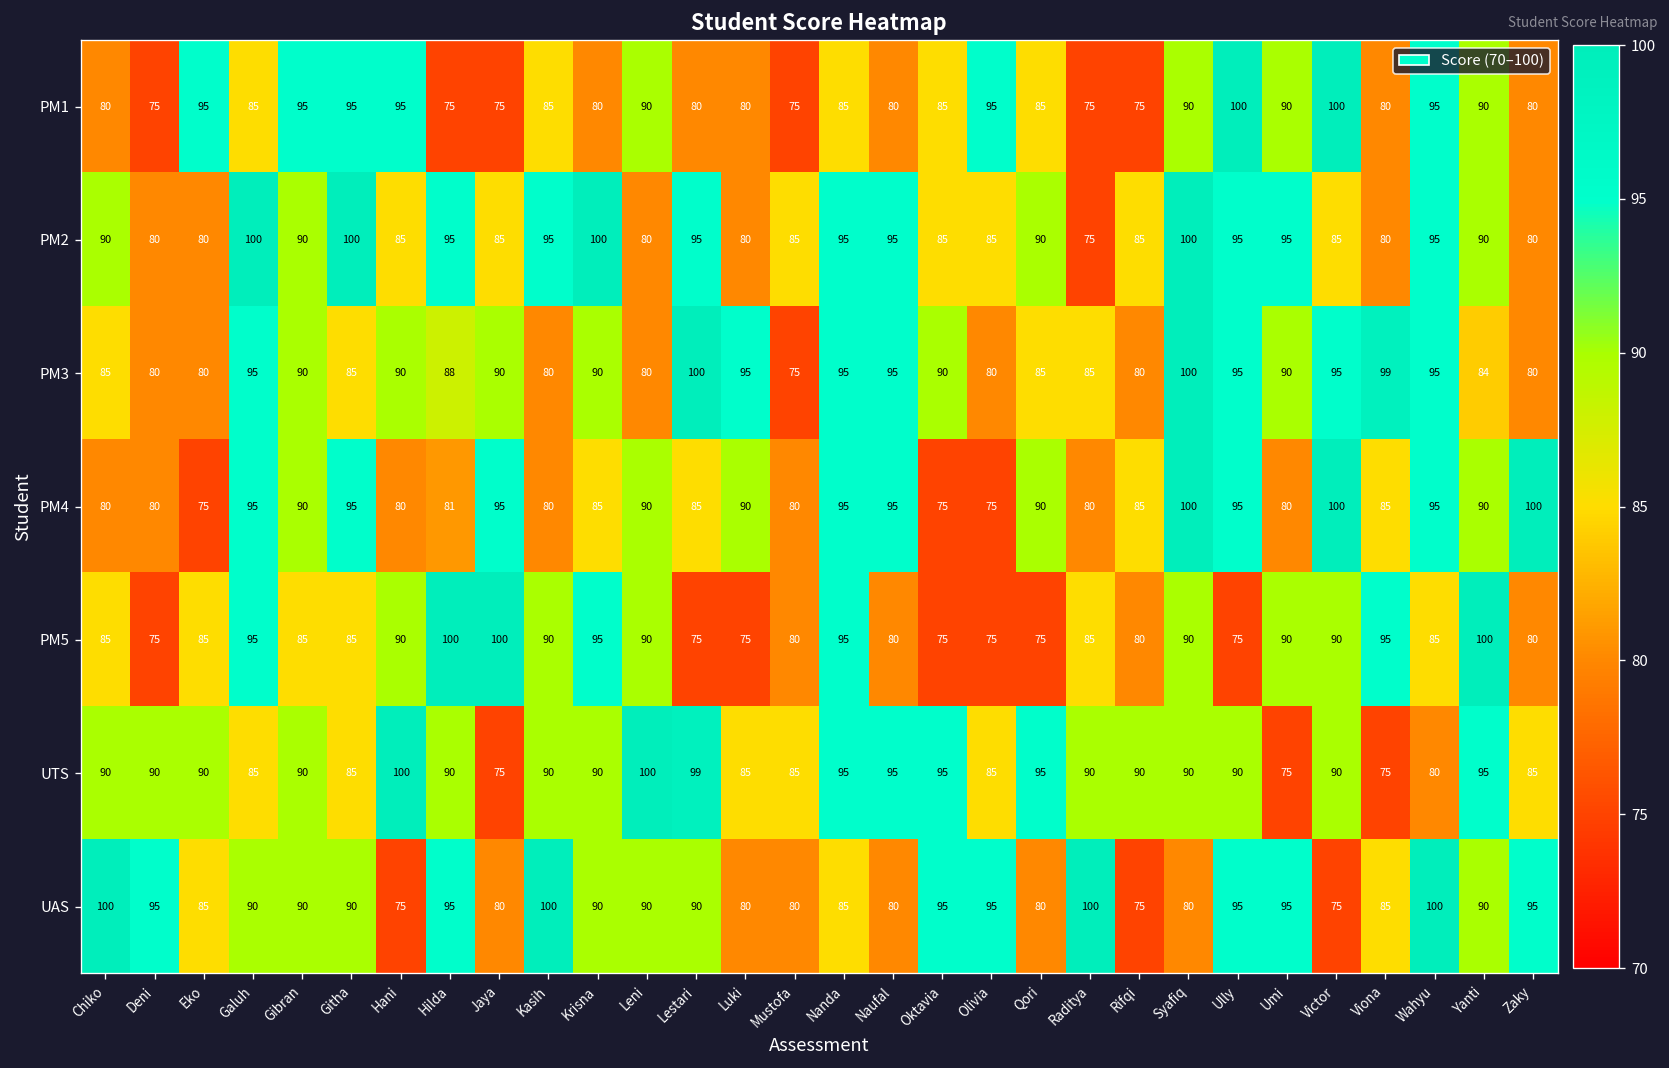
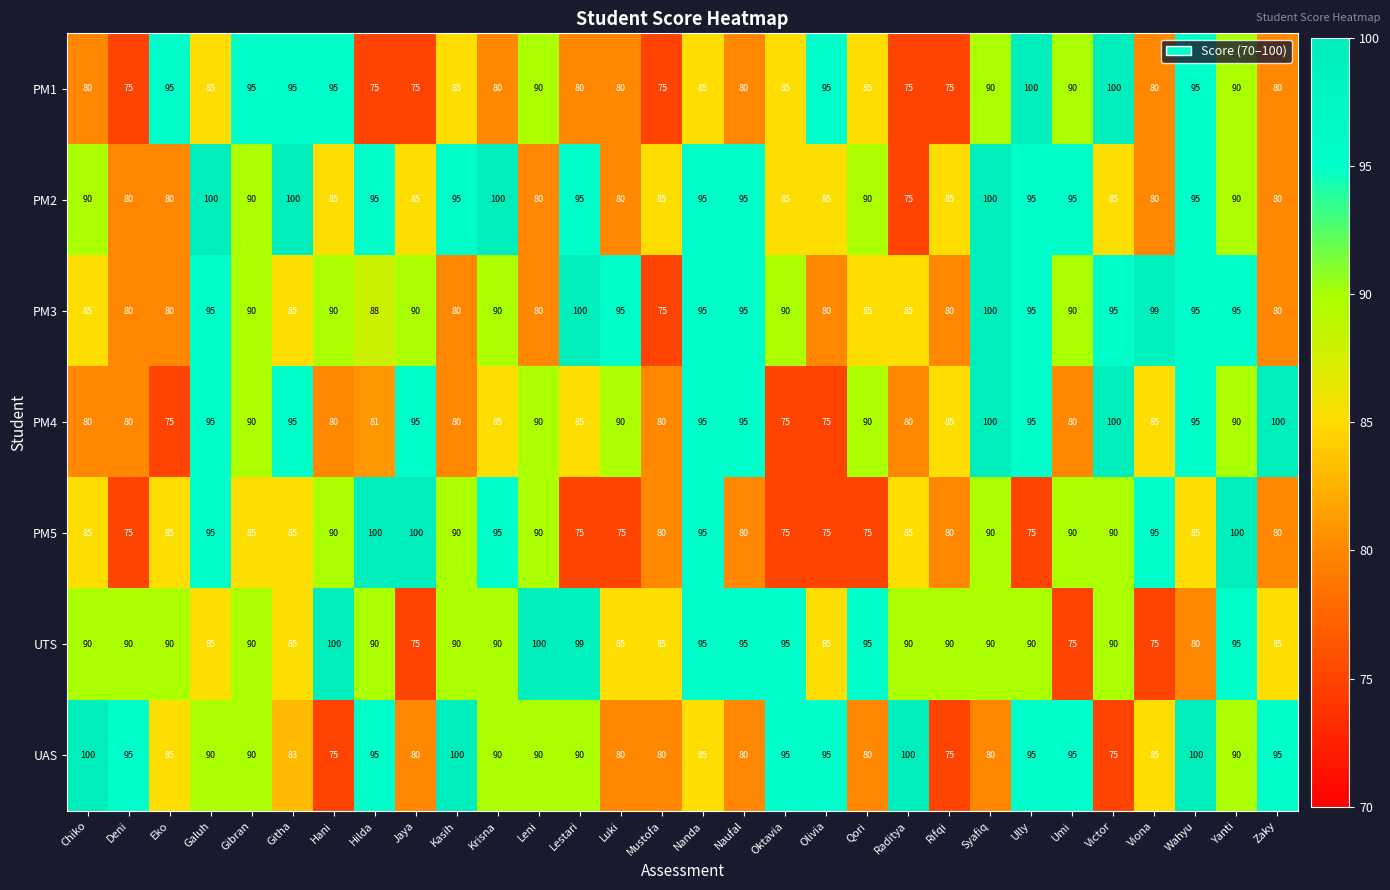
PM3, Yanti: 84 -> 95
UAS, Githa: 90 -> 83
